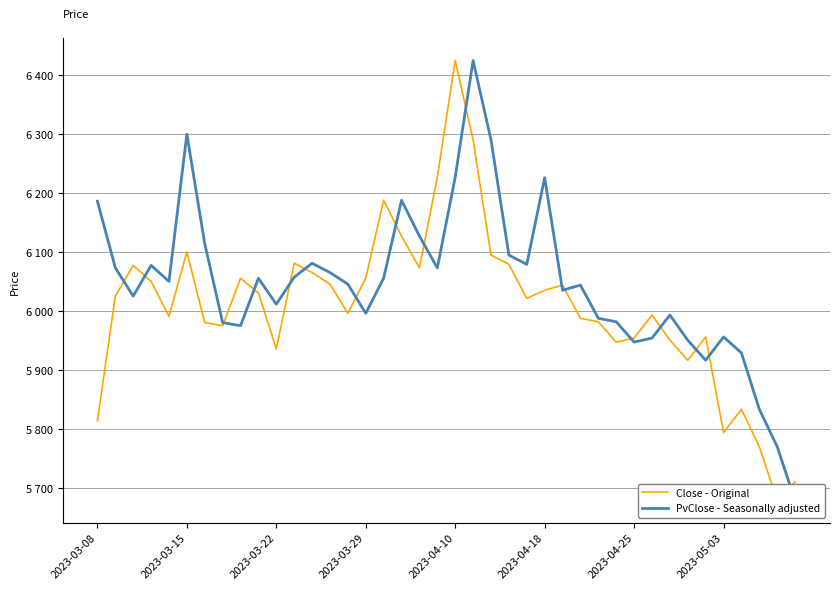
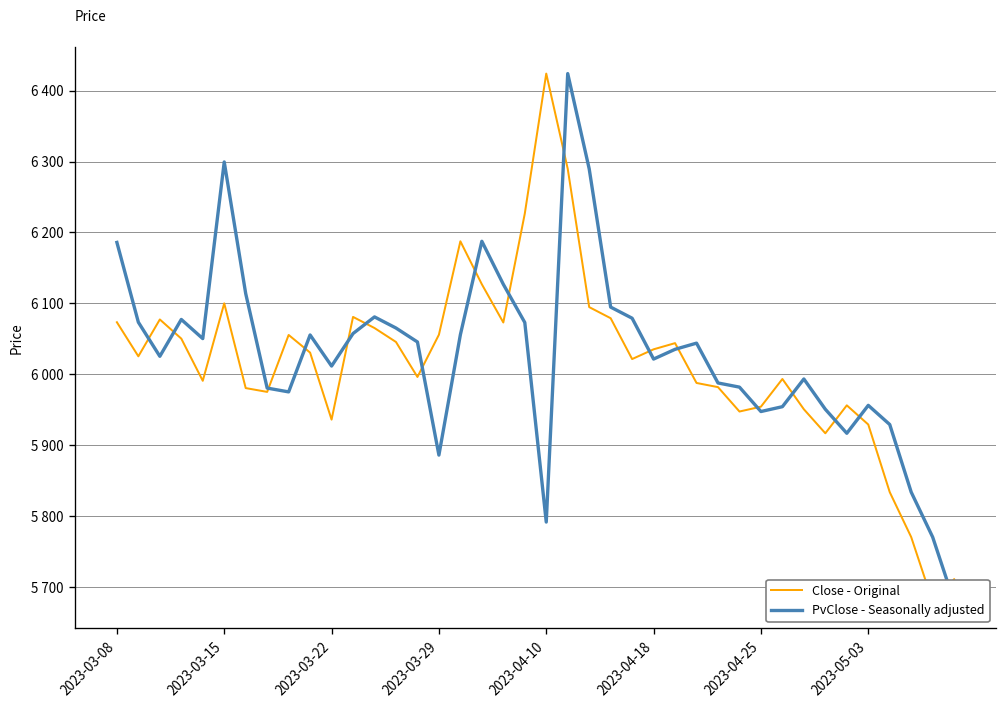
Close - Original, 2023-03-08: 5810 -> 6070
PvClose - Seasonally adjusted, 2023-03-29: 6000 -> 5890
PvClose - Seasonally adjusted, 2023-04-10: 6230 -> 5790
PvClose - Seasonally adjusted, 2023-04-18: 6230 -> 6020
Close - Original, 2023-05-03: 5790 -> 5930
